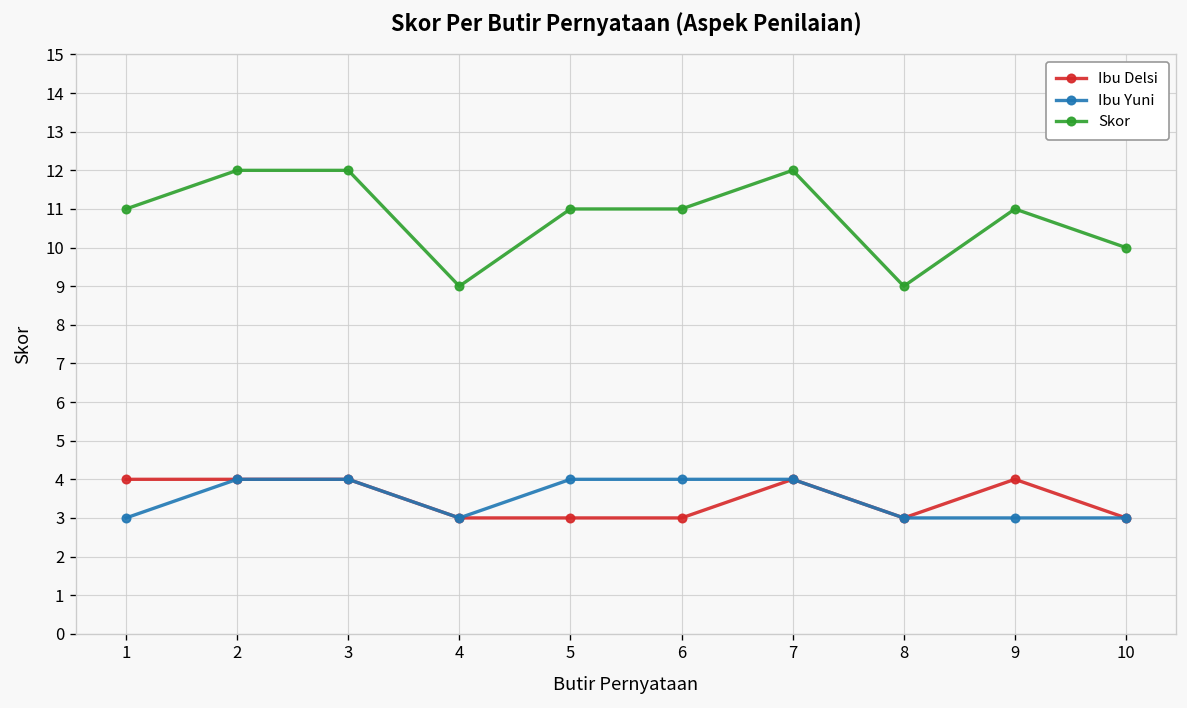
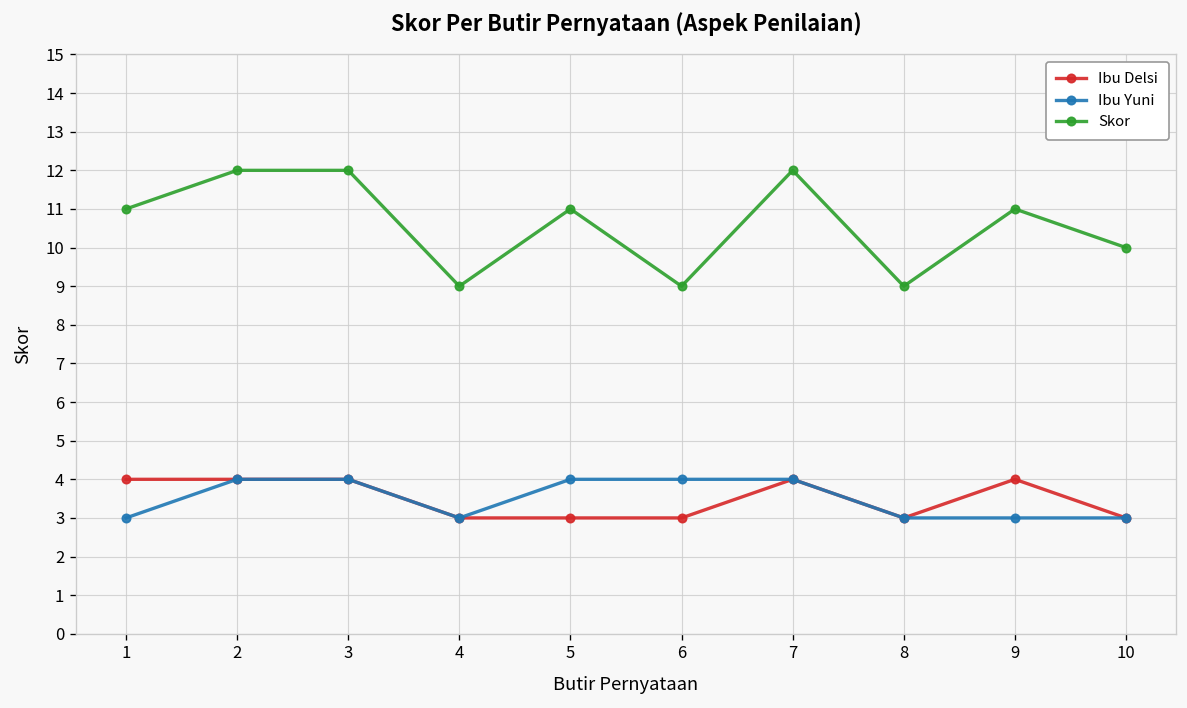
Skor, 6: 11 -> 9
